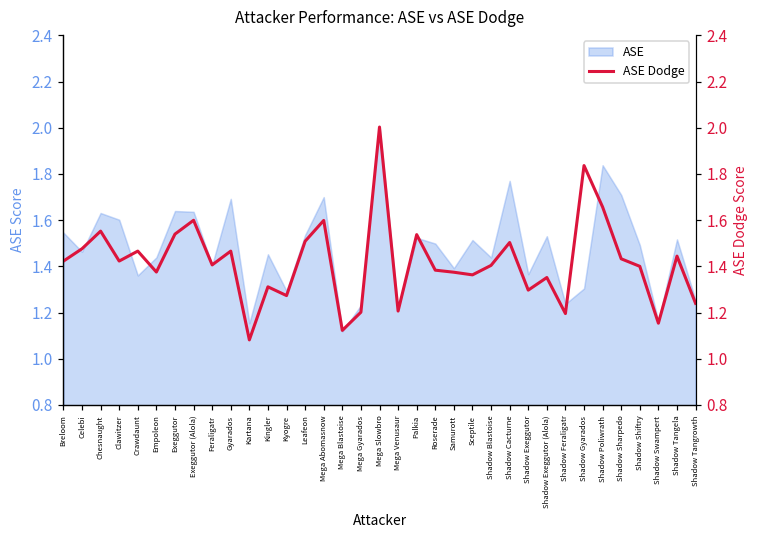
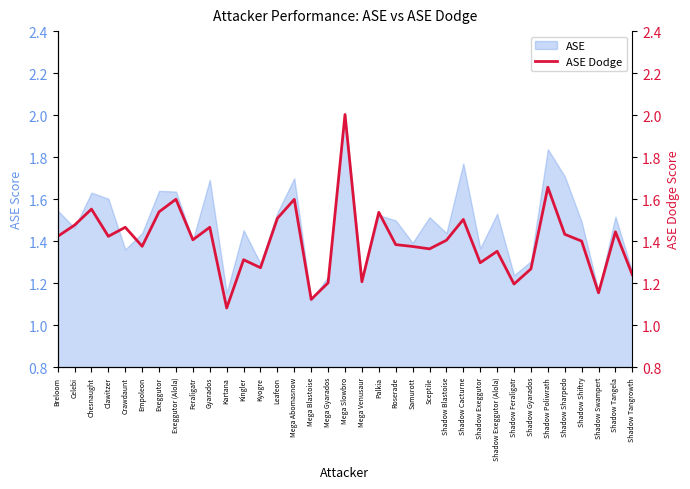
ASE Dodge, Shadow Gyarados: 1.84 -> 1.27
